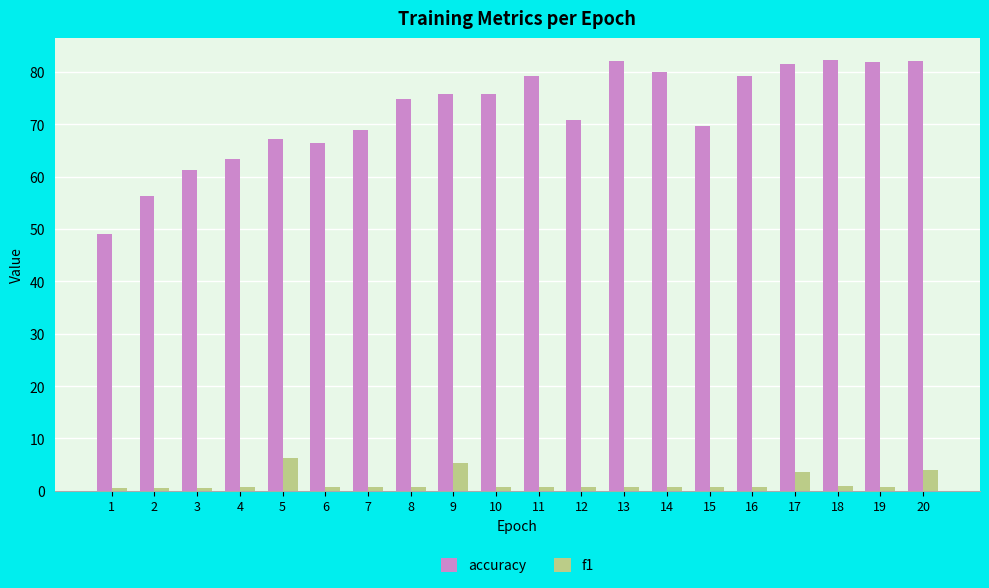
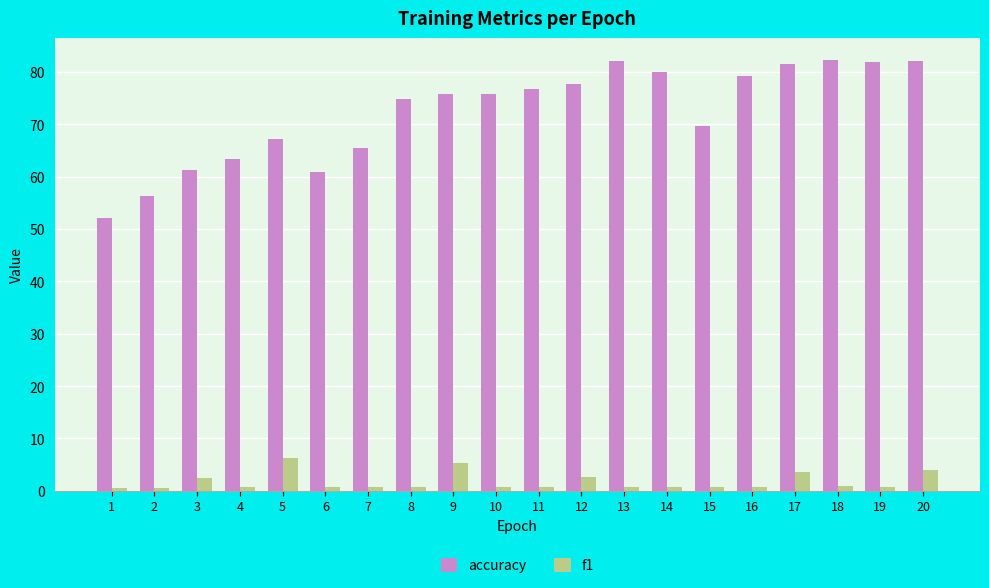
accuracy, 1: 49 -> 52
f1, 3: 1 -> 2
accuracy, 6: 67 -> 61
accuracy, 7: 69 -> 66
accuracy, 11: 79 -> 77
accuracy, 12: 71 -> 78
f1, 12: 1 -> 3
